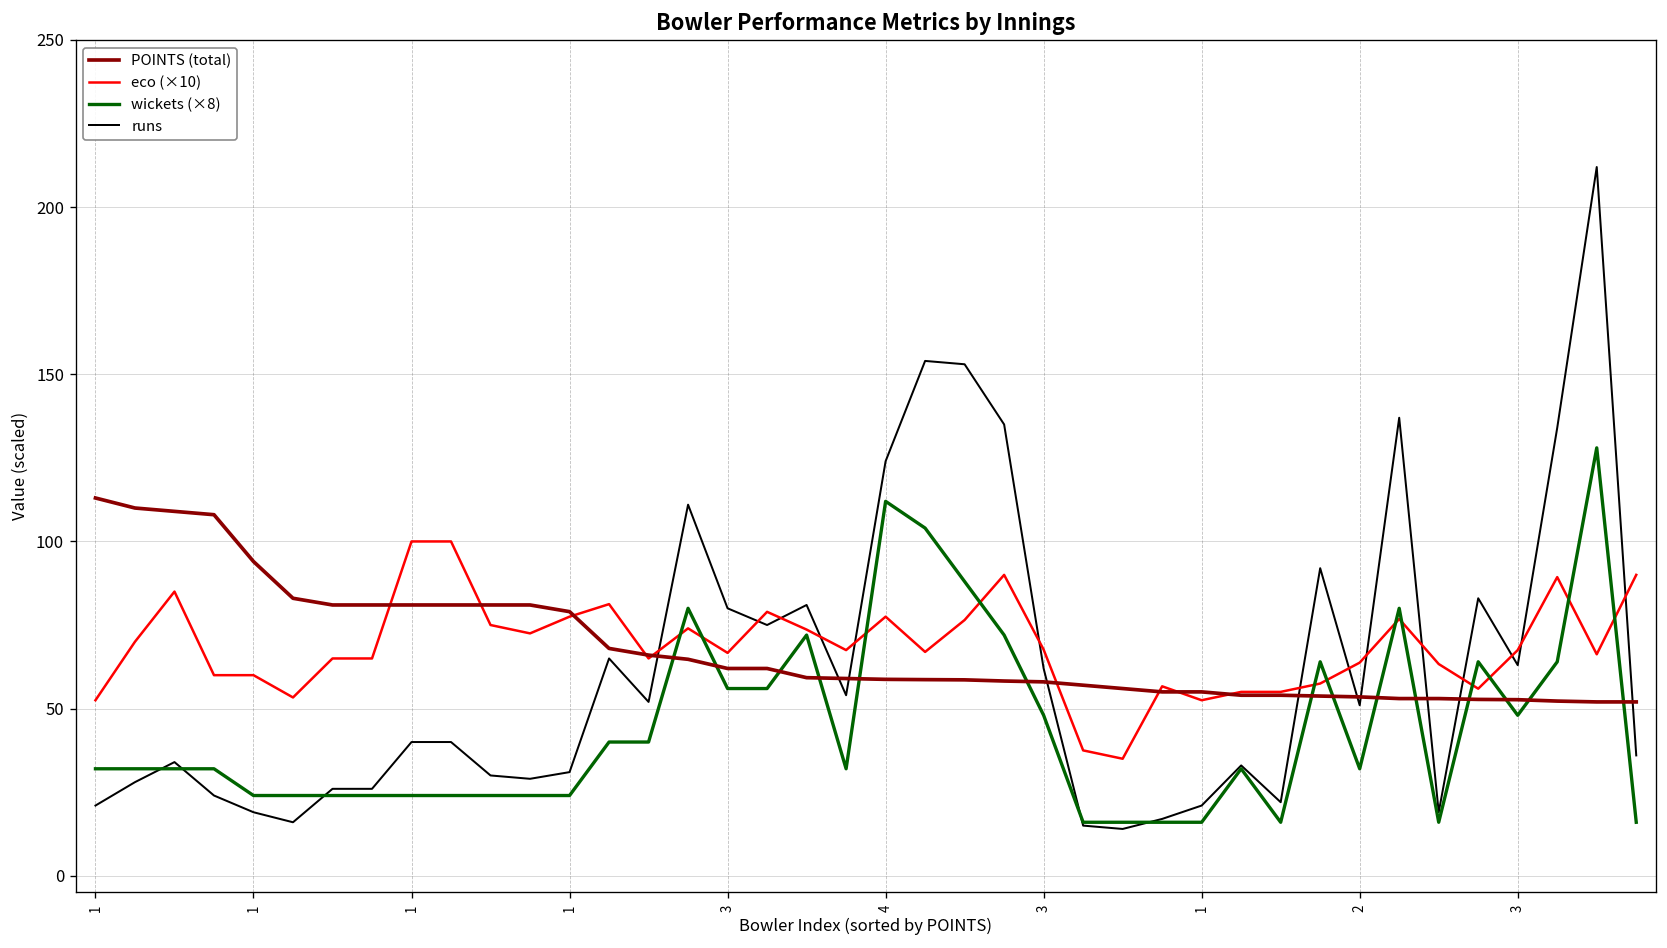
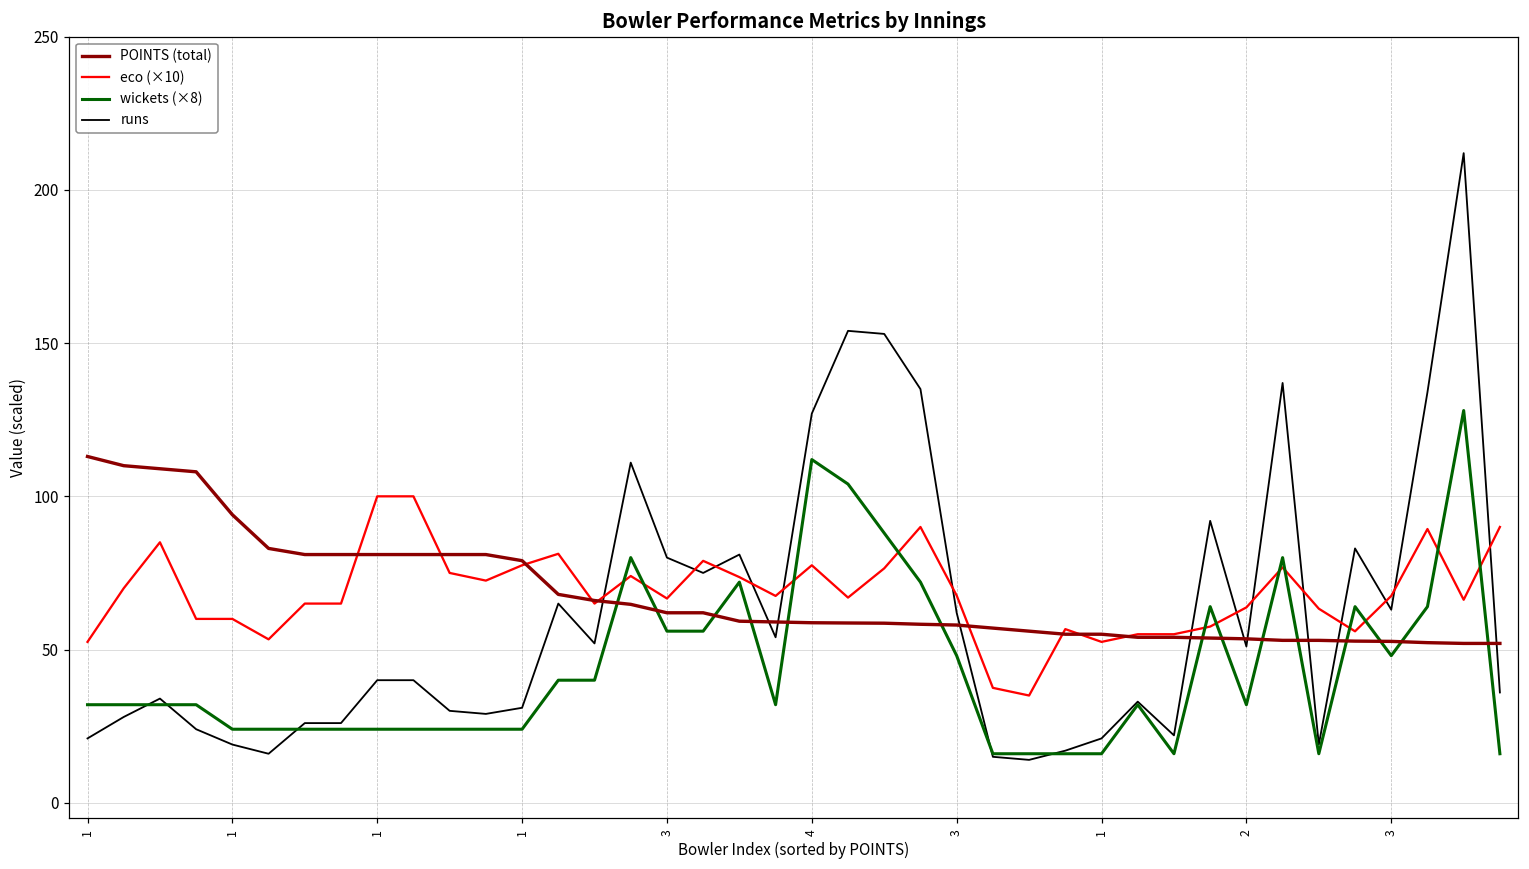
runs, 4: 124 -> 127
